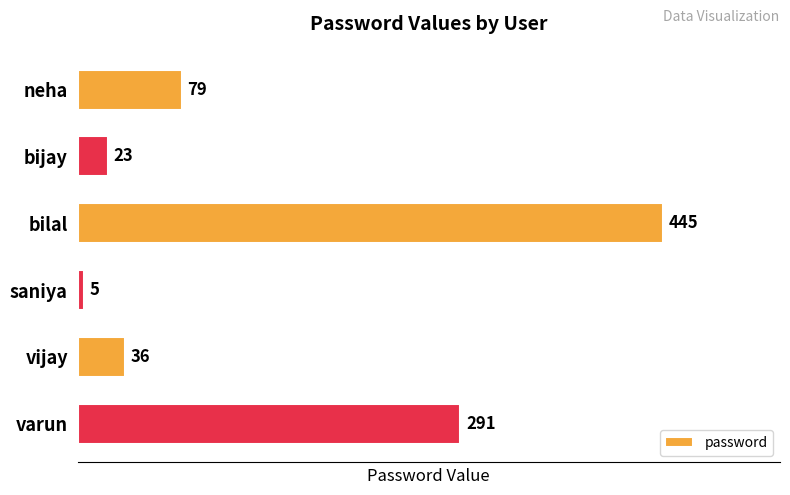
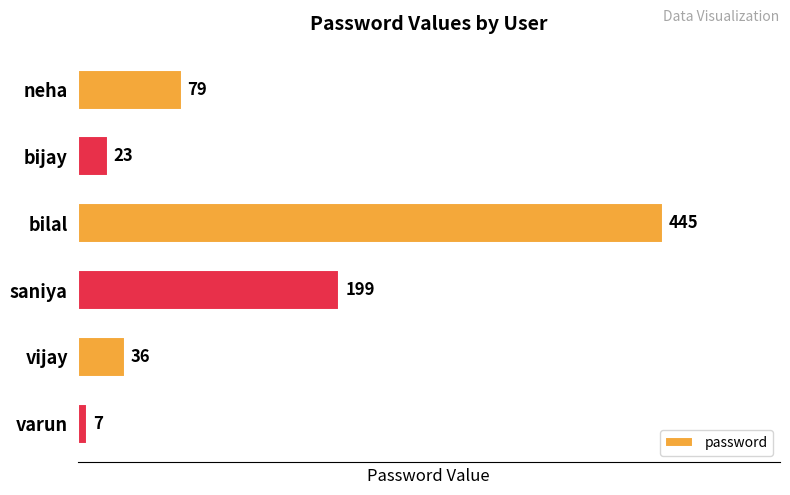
saniya: 5 -> 199
varun: 291 -> 7
